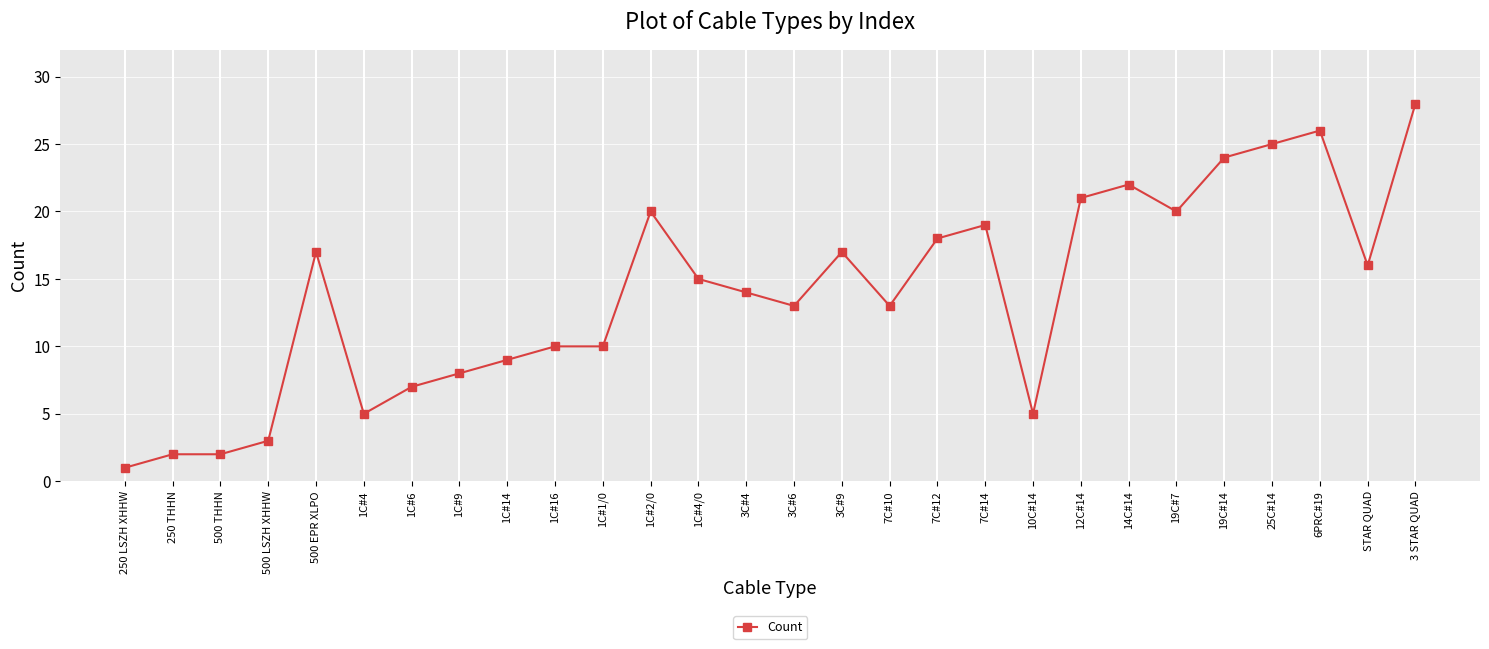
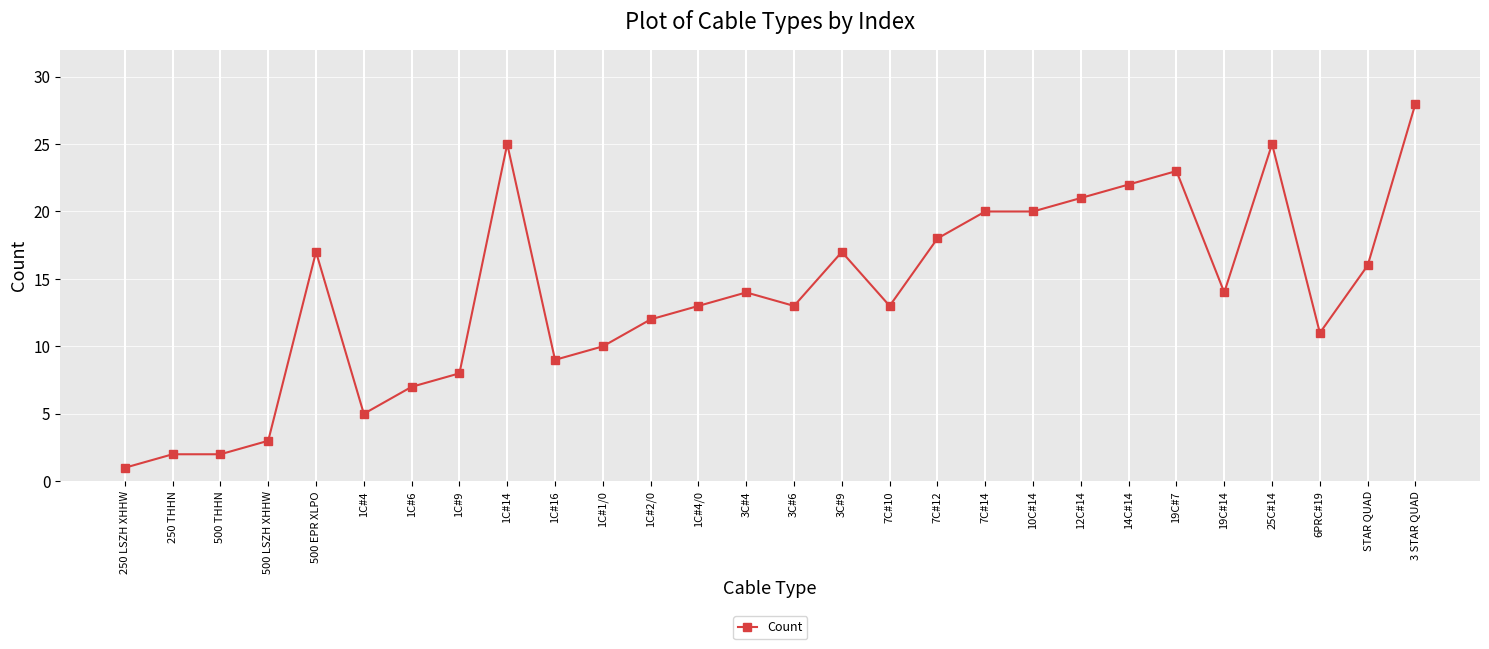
1C#14: 9 -> 25
1C#16: 10 -> 9
1C#2/0: 20 -> 12
1C#4/0: 15 -> 13
7C#14: 19 -> 20
10C#14: 5 -> 20
19C#7: 20 -> 23
19C#14: 24 -> 14
6PRC#19: 26 -> 11
